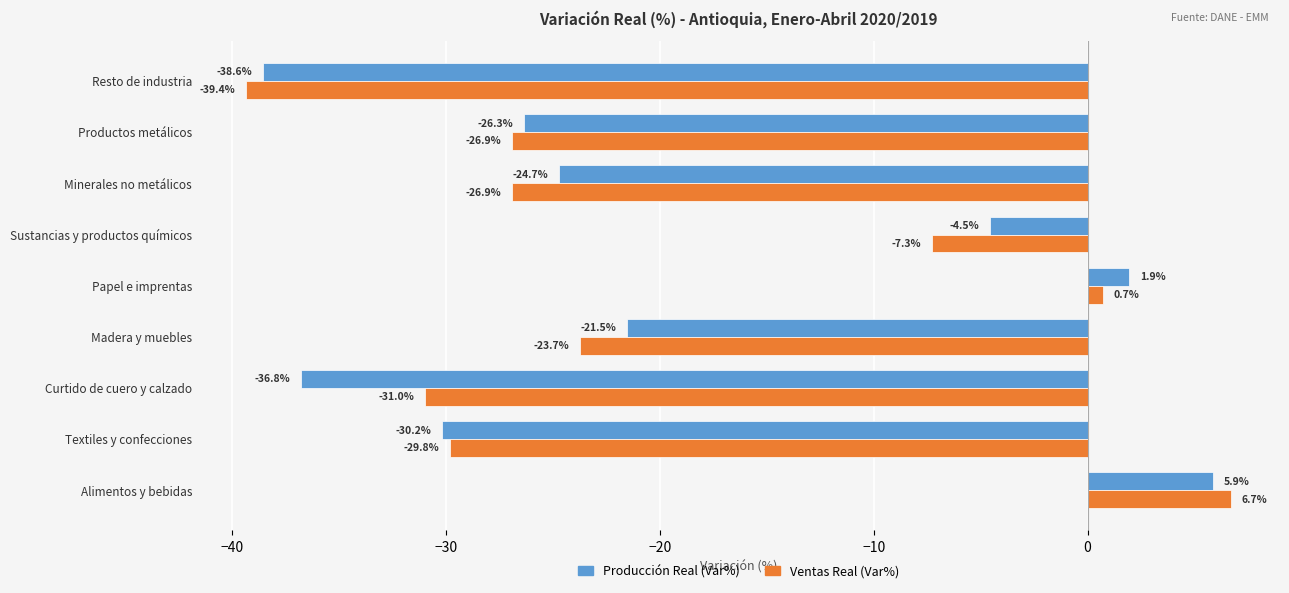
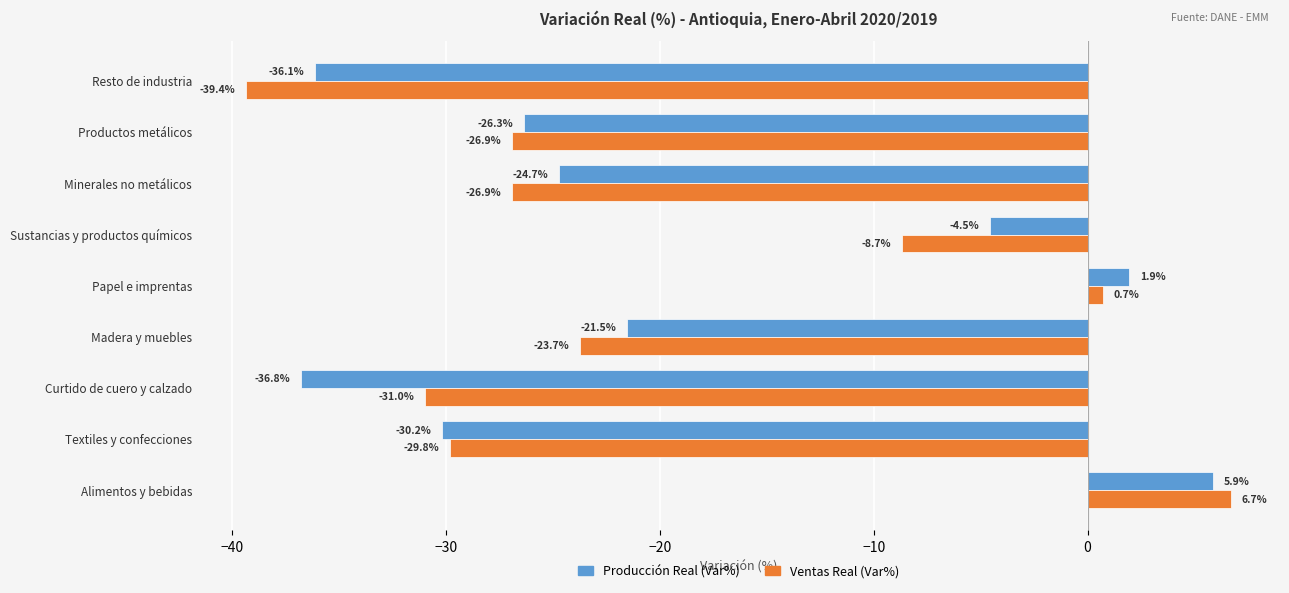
Producción Real (Var%), Resto de industria: -38.6% -> -36.1%
Ventas Real (Var%), Sustancias y productos químicos: -7.3% -> -8.7%
